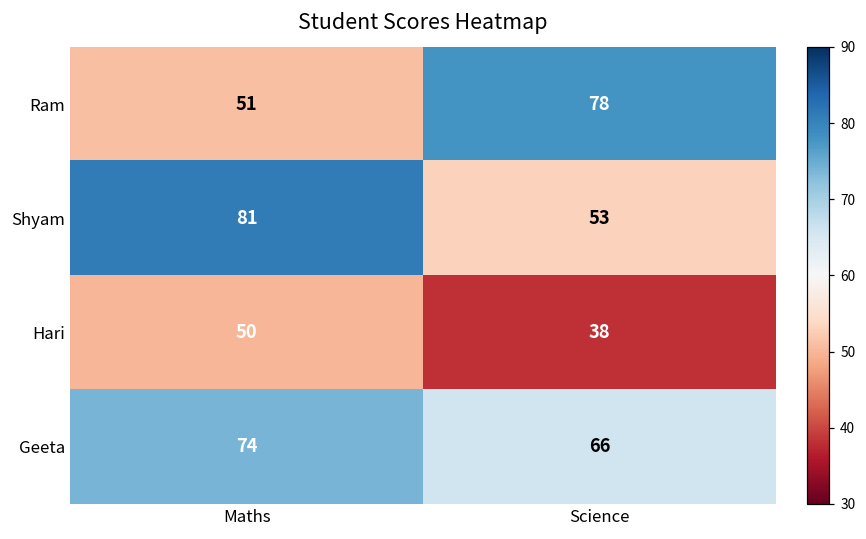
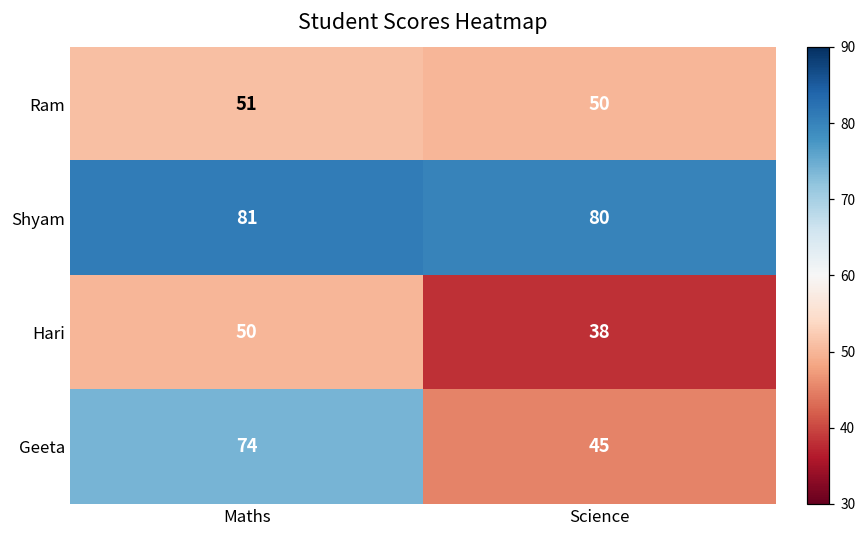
Ram, Science: 78 -> 50
Shyam, Science: 53 -> 80
Geeta, Science: 66 -> 45
